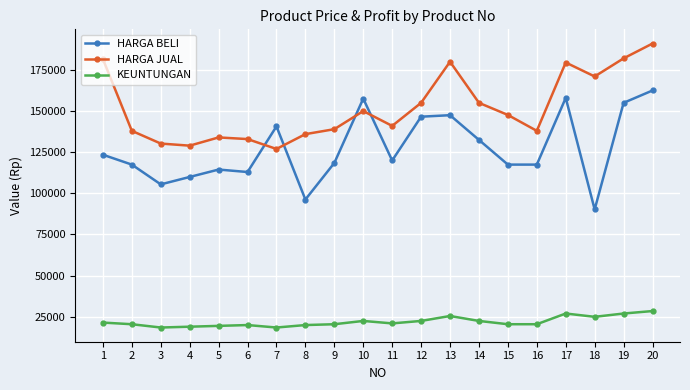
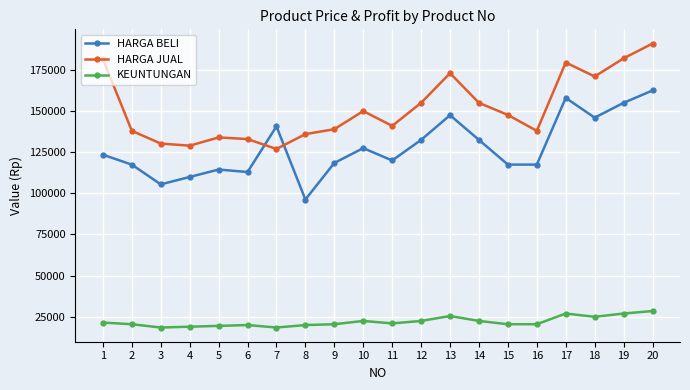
HARGA BELI, 10: 157000 -> 127000
HARGA BELI, 12: 146000 -> 132000
HARGA JUAL, 13: 180000 -> 173000
HARGA BELI, 18: 90000 -> 146000
